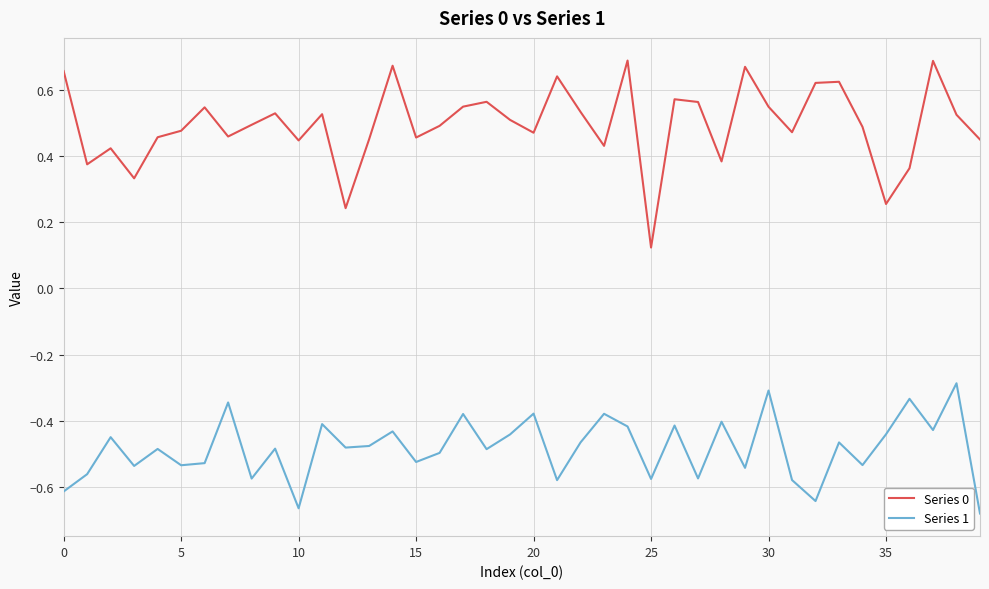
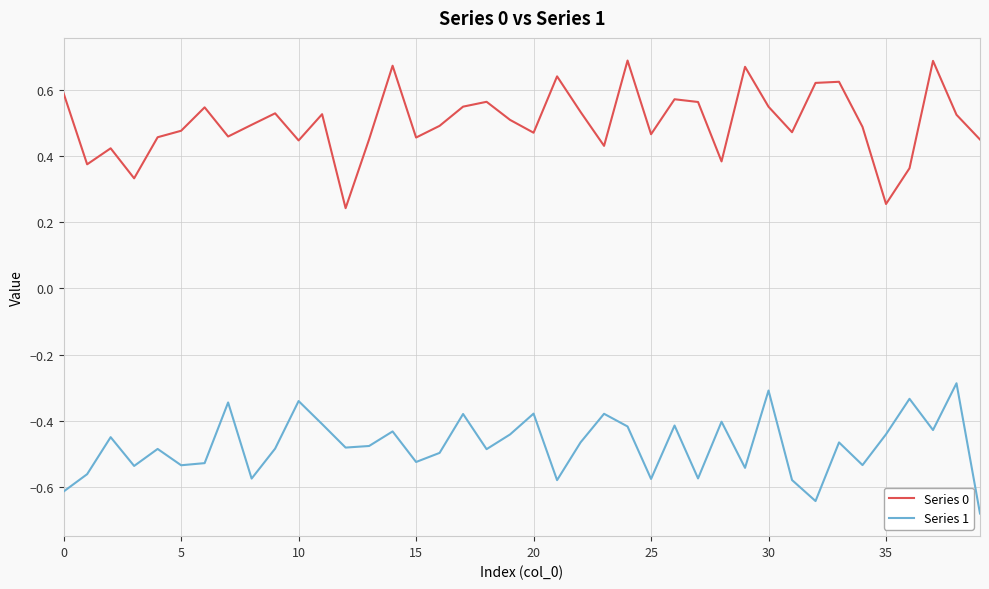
Series 0, 0: 0.66 -> 0.59
Series 1, 10: -0.67 -> -0.34
Series 0, 25: 0.12 -> 0.47
